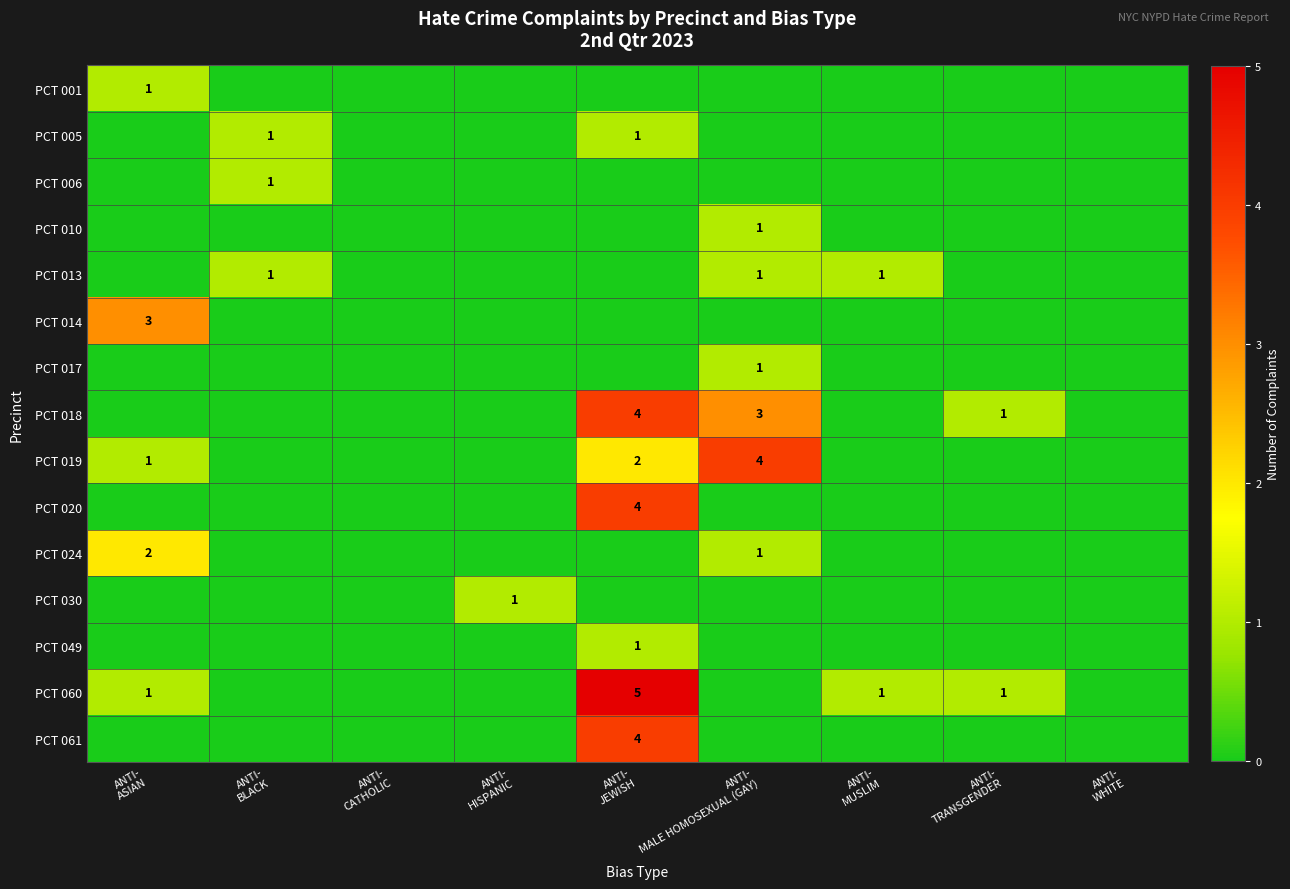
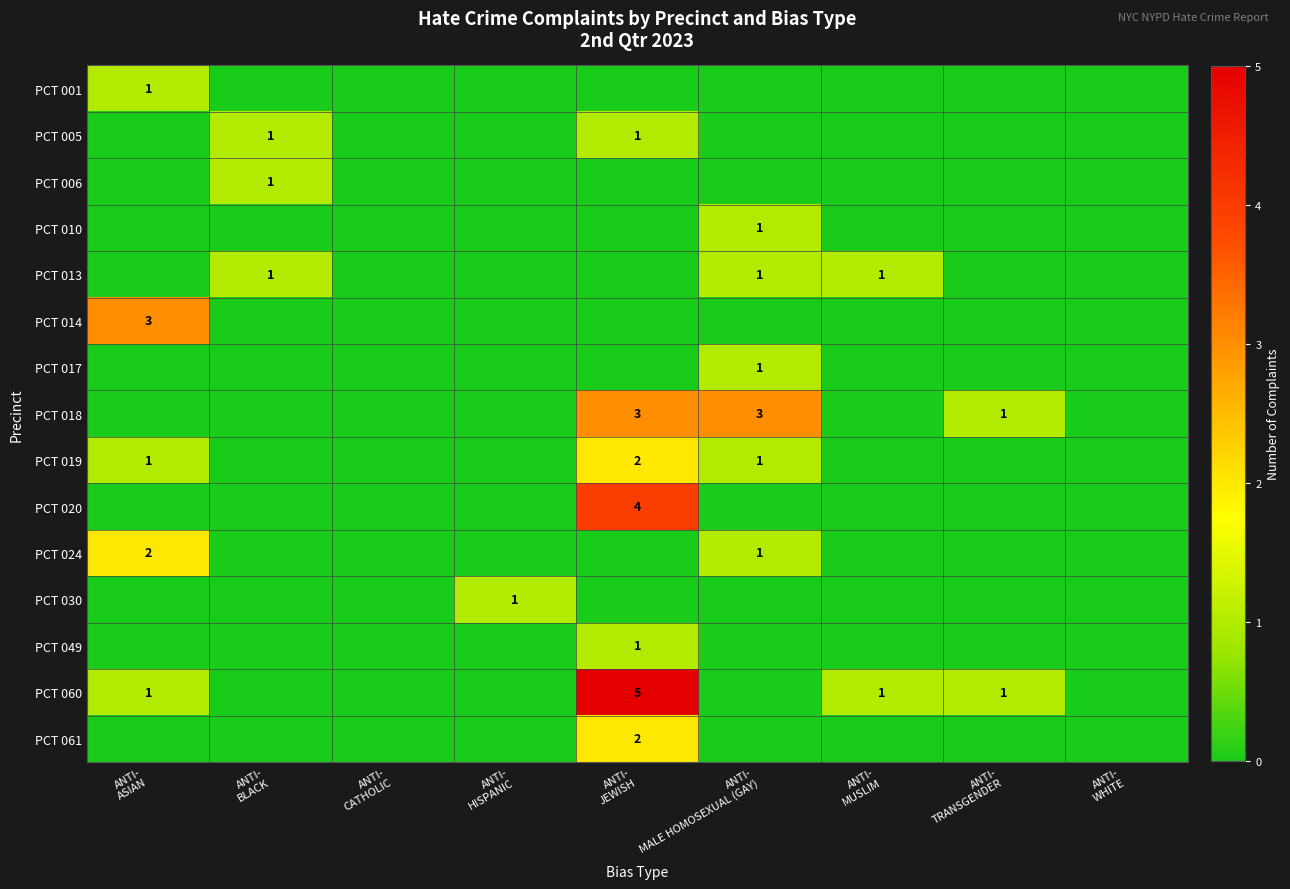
PCT 018, ANTI- JEWISH: 4 -> 3
PCT 019, ANTI- MALE HOMOSEXUAL (GAY): 4 -> 1
PCT 061, ANTI- JEWISH: 4 -> 2
